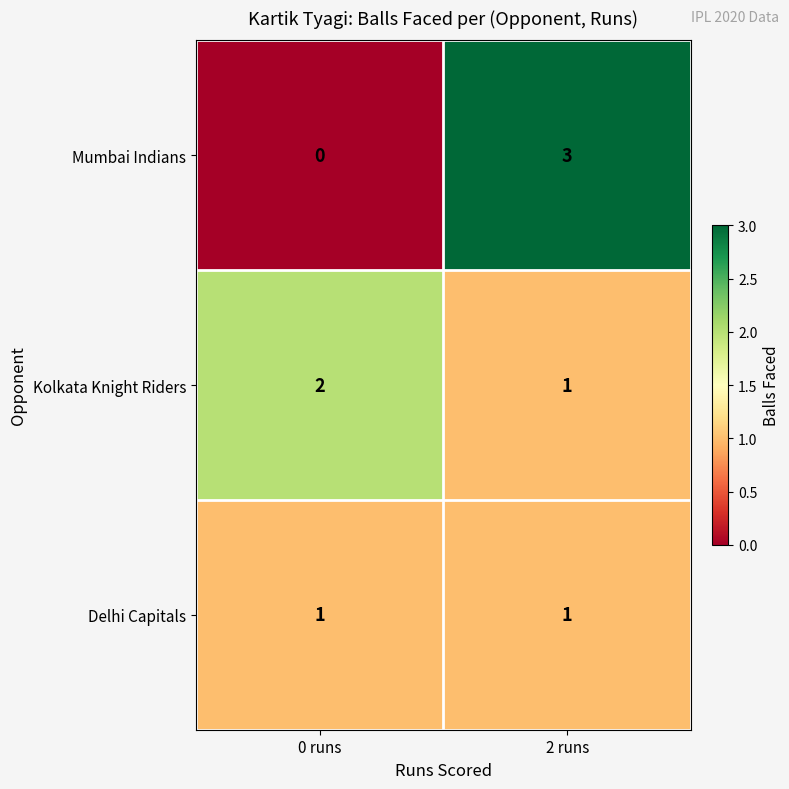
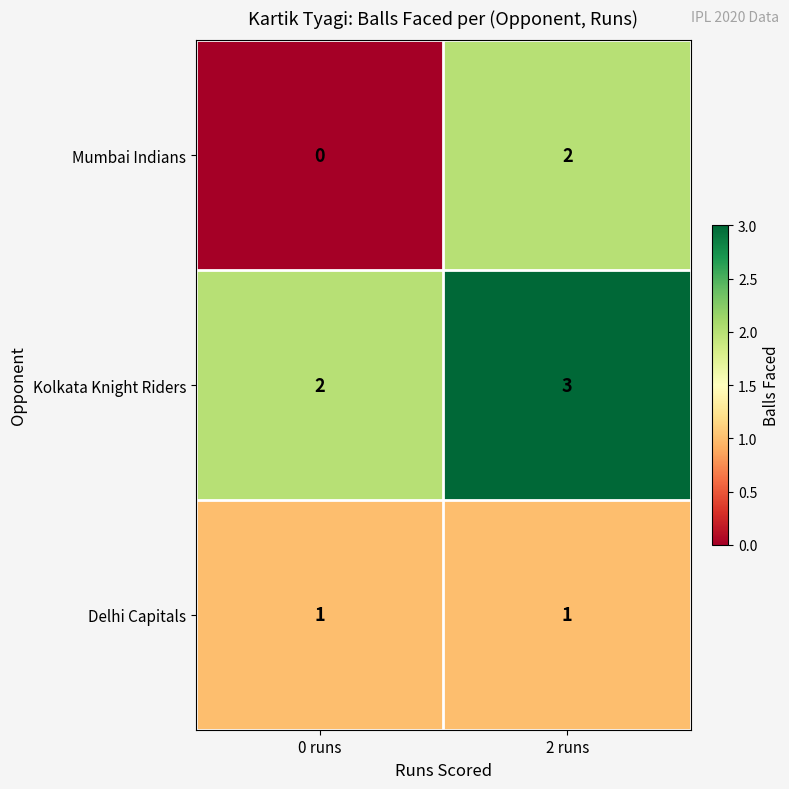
Mumbai Indians, 2 runs: 3 -> 2
Kolkata Knight Riders, 2 runs: 1 -> 3
